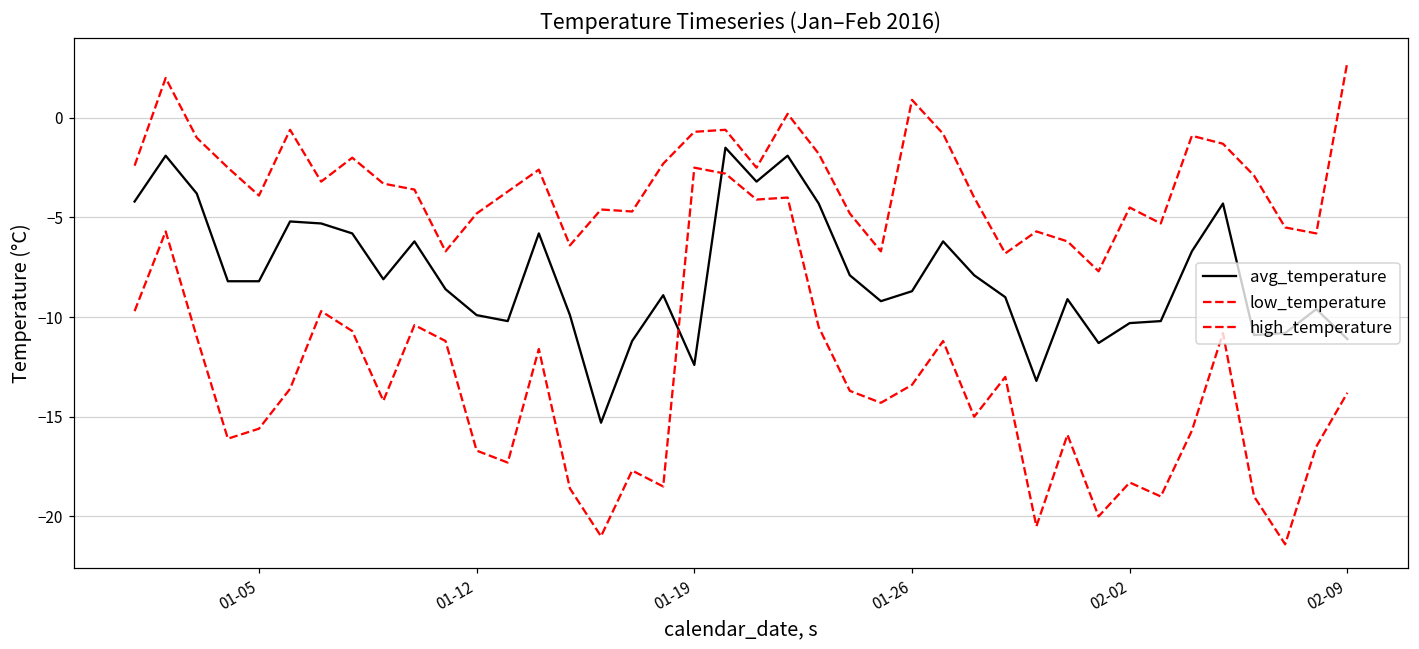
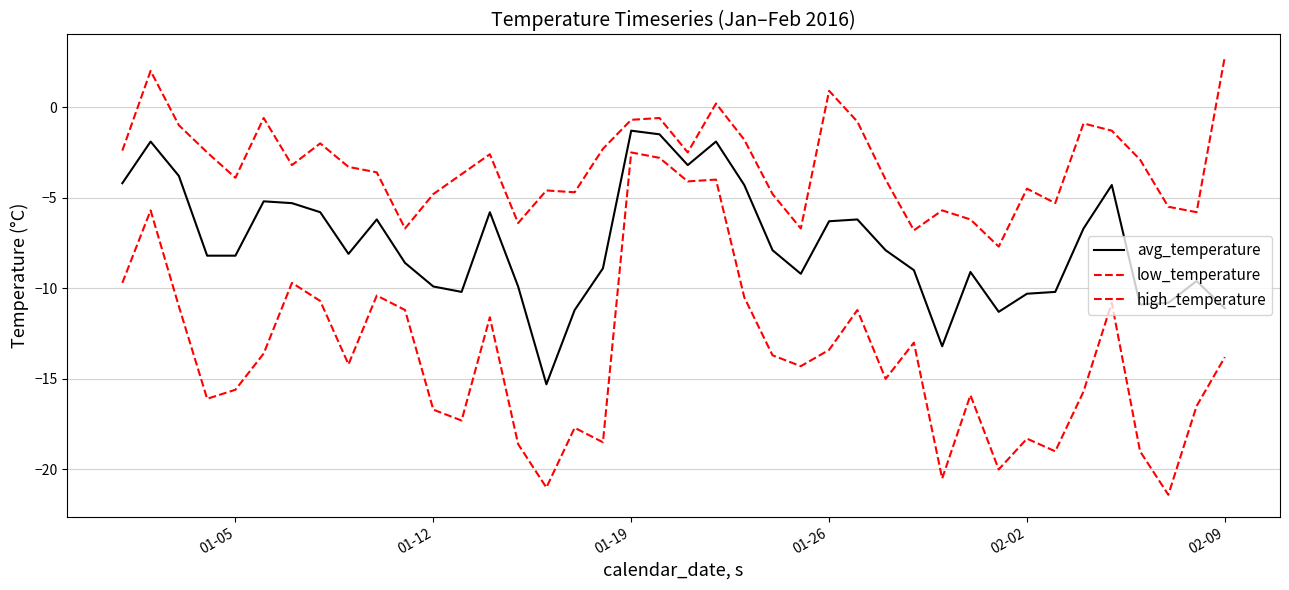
avg_temperature, 01-19: -12.4 -> -1.3
avg_temperature, 01-26: -8.7 -> -6.3
